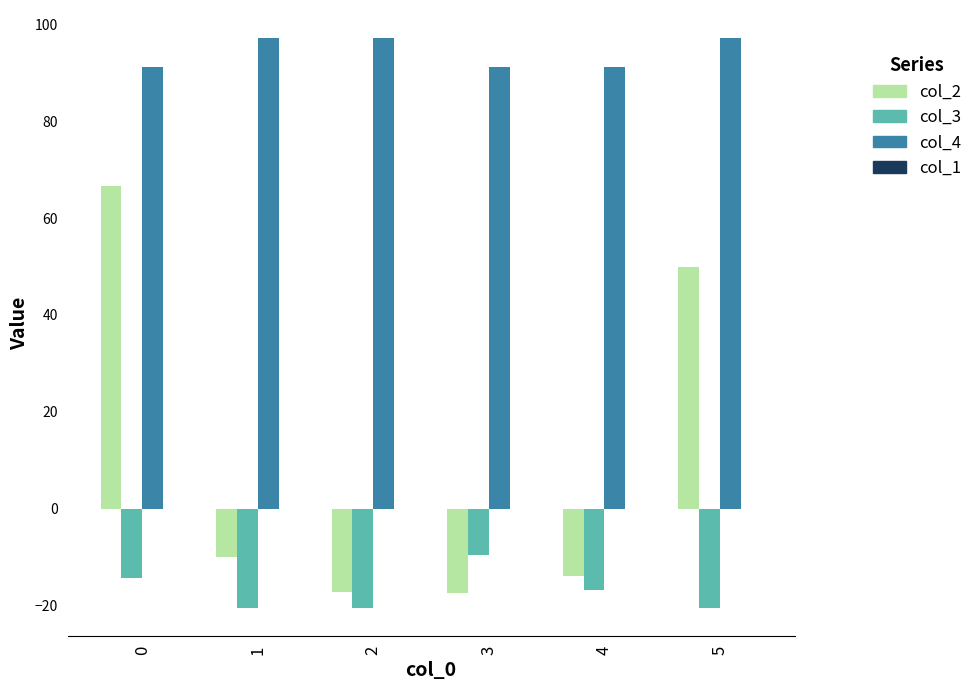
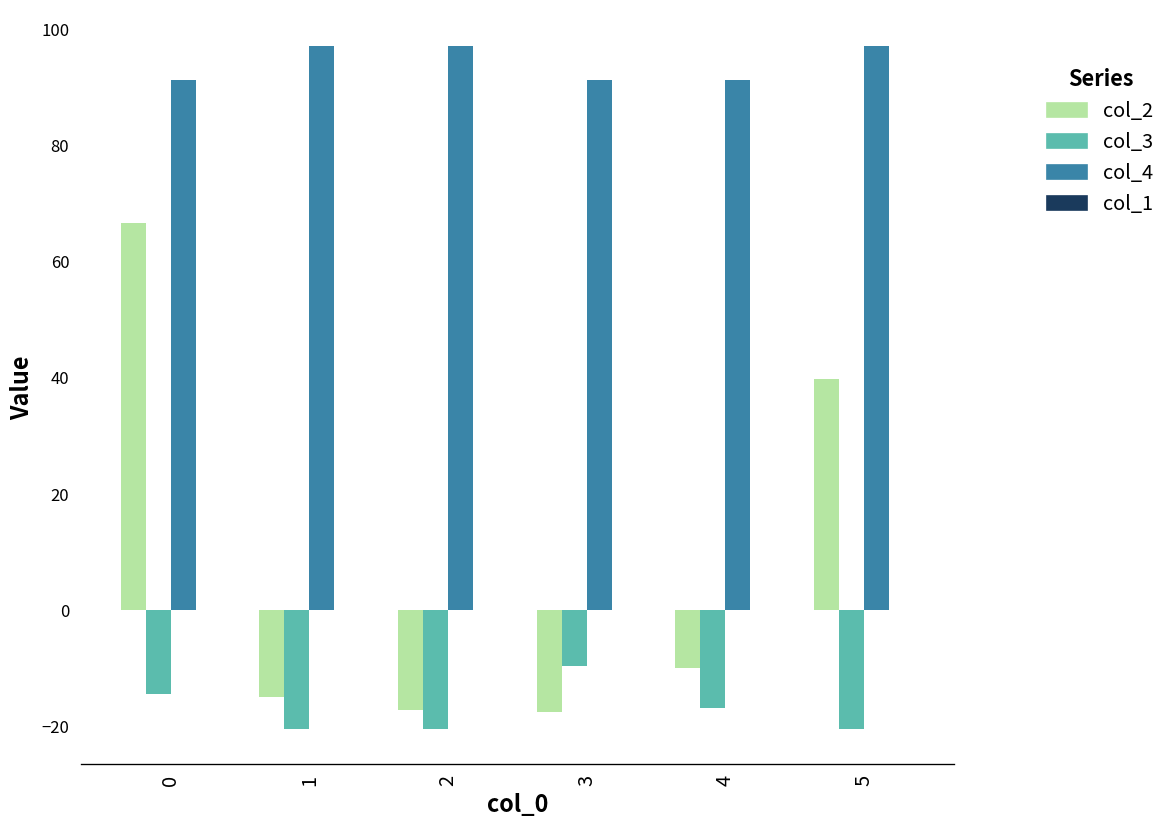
col_2, 1: -10 -> -15
col_2, 4: -14 -> -10
col_2, 5: 50 -> 40
